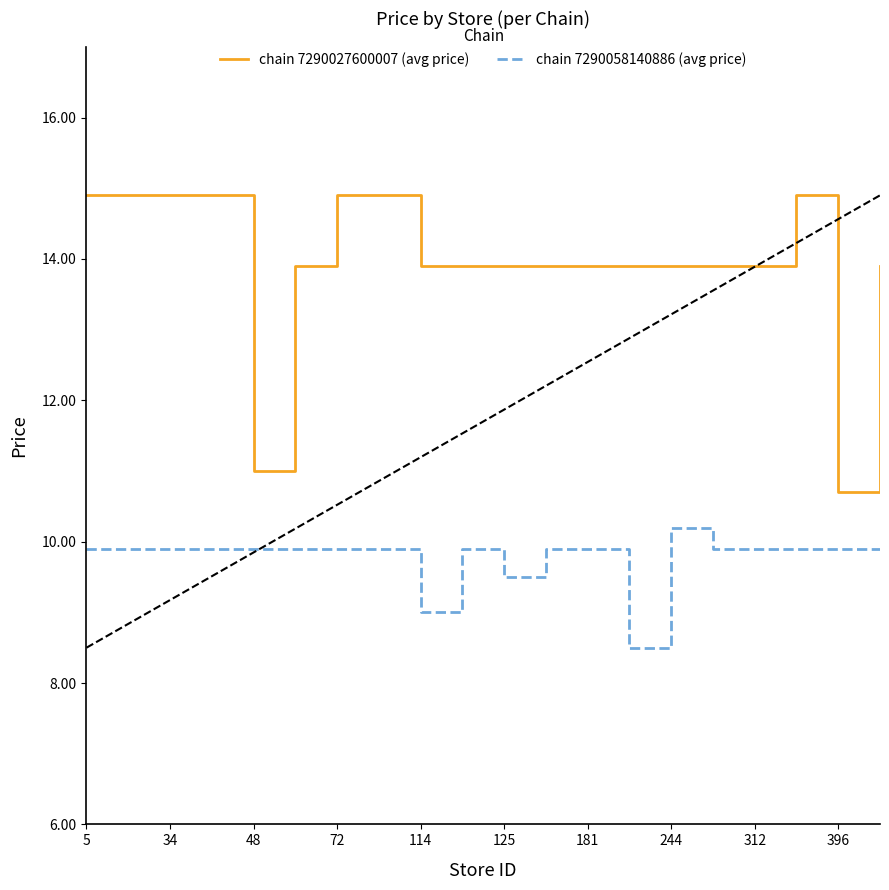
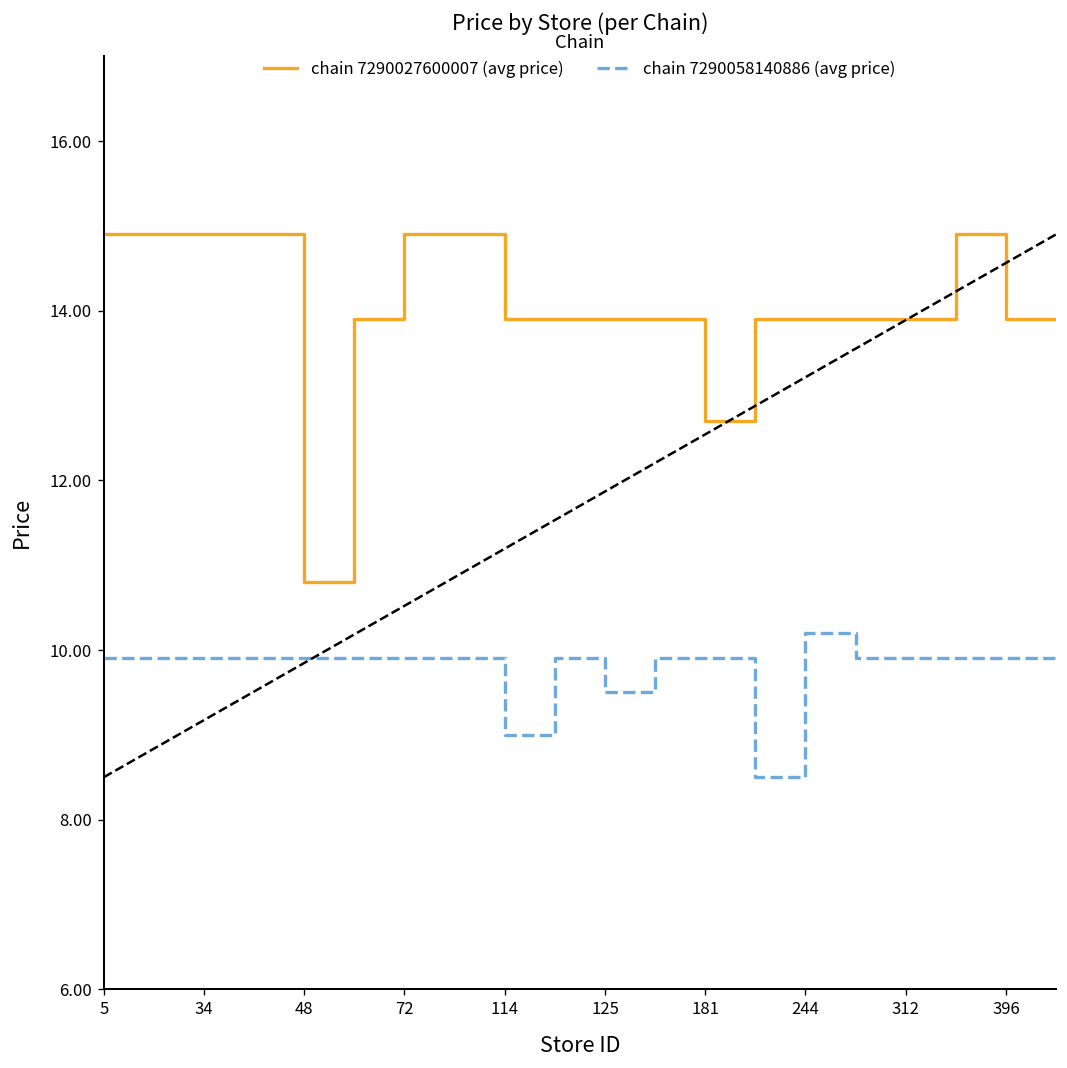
chain 7290027600007 (avg price), 48: 11.0 -> 10.8
chain 7290027600007 (avg price), 181: 13.9 -> 12.7
chain 7290027600007 (avg price), 396: 10.7 -> 13.9
